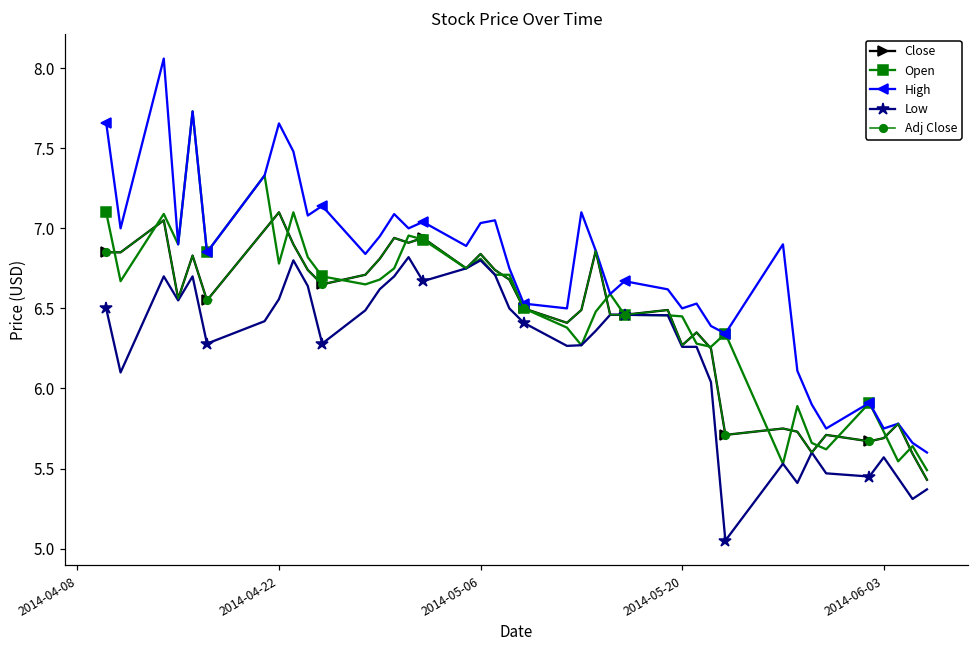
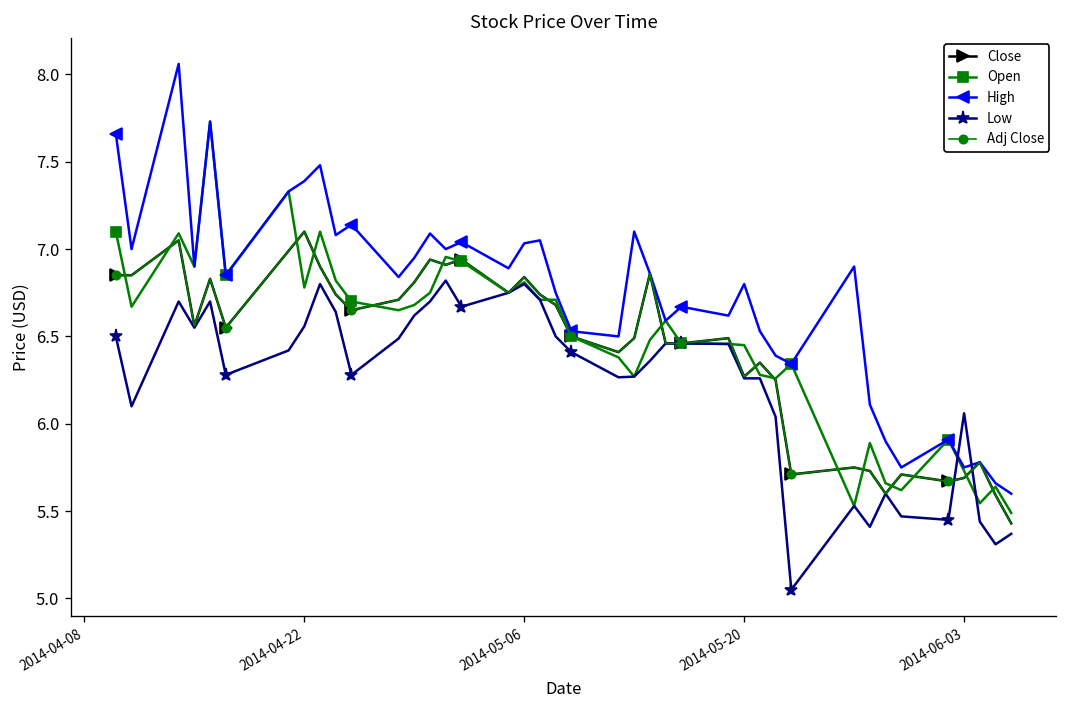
High, 2014-04-22: 7.66 -> 7.39
High, 2014-05-20: 6.5 -> 6.8
Low, 2014-06-03: 5.57 -> 6.06
